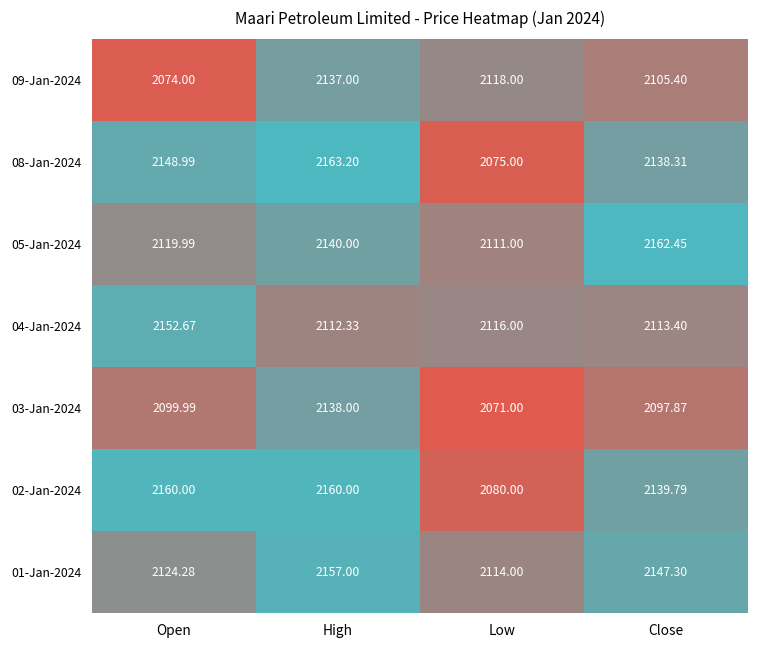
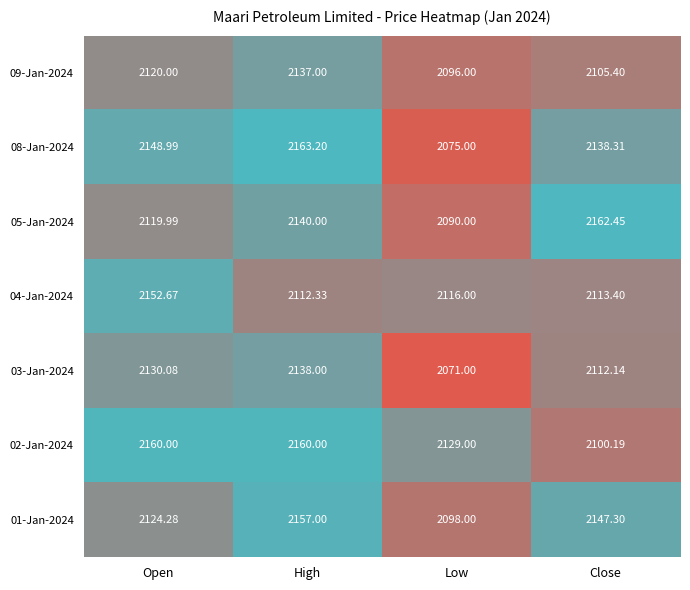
09-Jan-2024, Open: 2074.00 -> 2120.00
09-Jan-2024, Low: 2118.00 -> 2096.00
05-Jan-2024, Low: 2111.00 -> 2090.00
03-Jan-2024, Open: 2099.99 -> 2130.08
03-Jan-2024, Close: 2097.87 -> 2112.14
02-Jan-2024, Low: 2080.00 -> 2129.00
02-Jan-2024, Close: 2139.79 -> 2100.19
01-Jan-2024, Low: 2114.00 -> 2098.00
